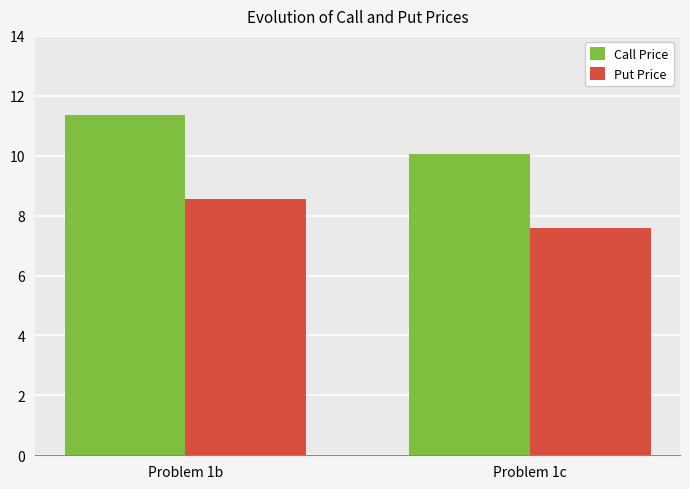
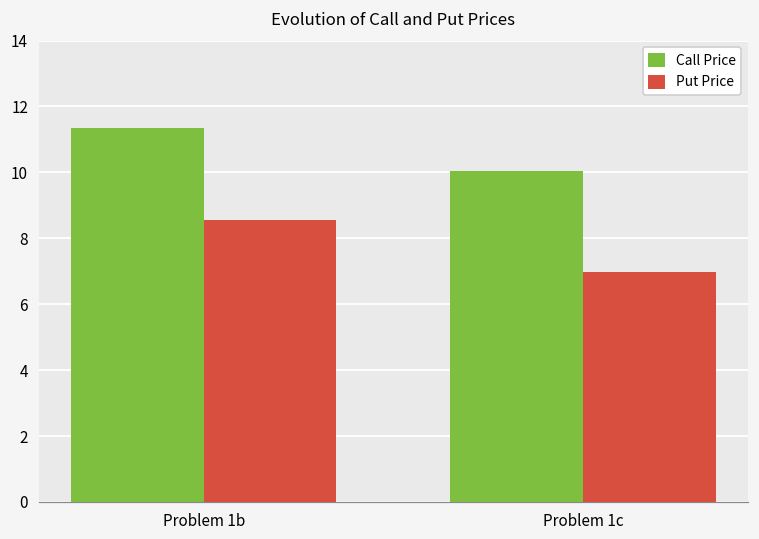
Put Price, Problem 1c: 7.6 -> 7.0
